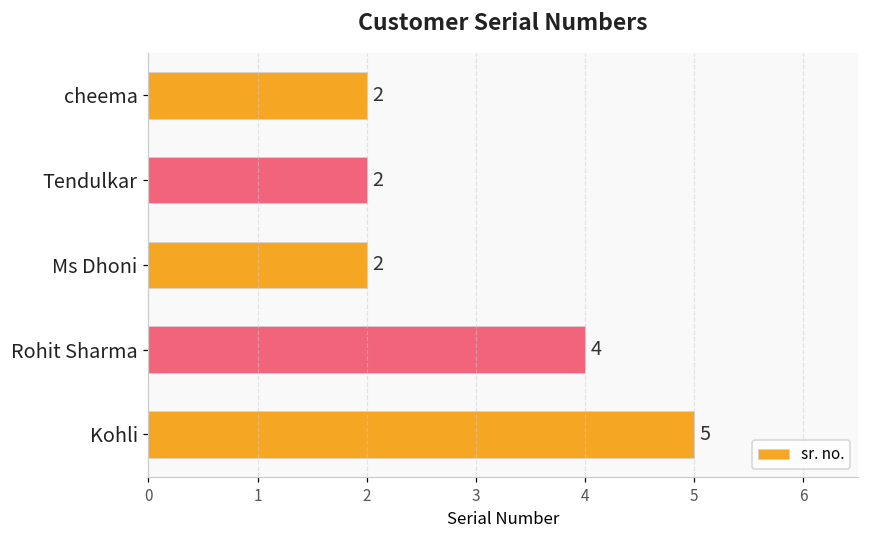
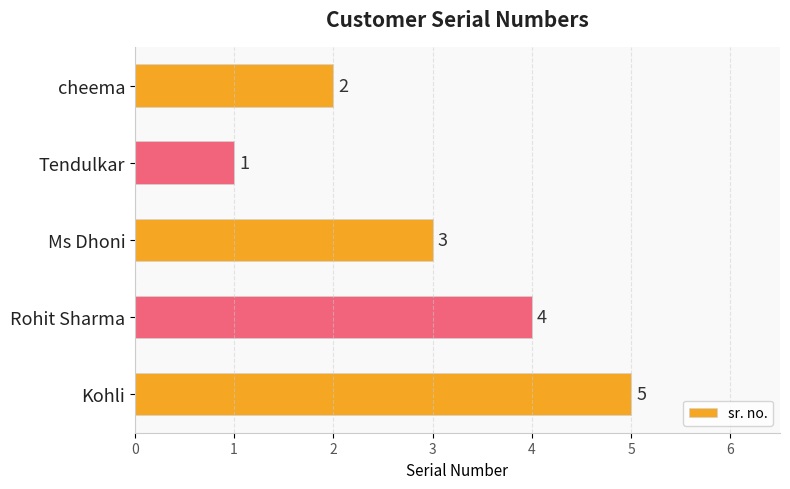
Tendulkar: 2 -> 1
Ms Dhoni: 2 -> 3
